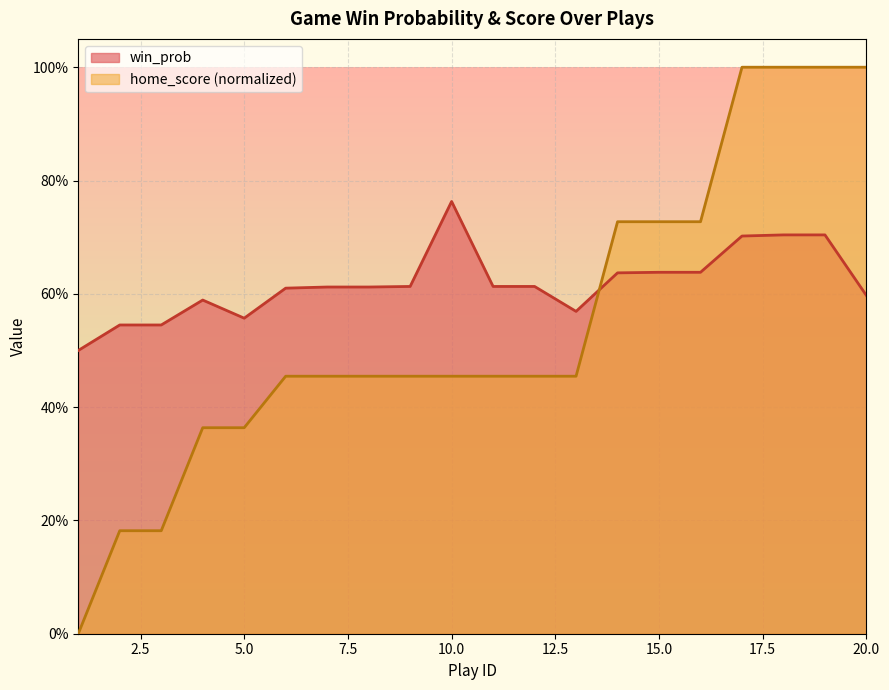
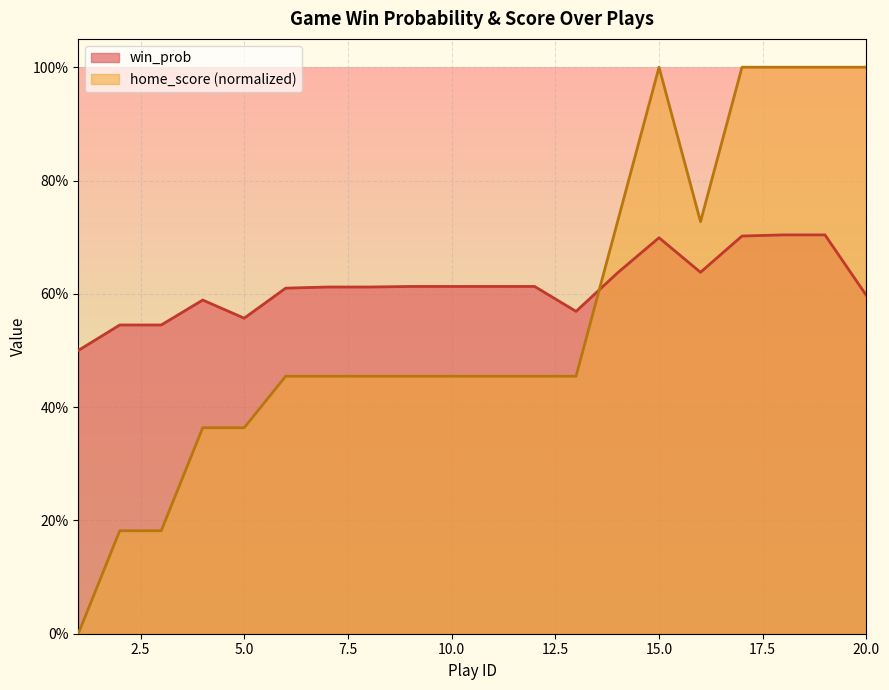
win_prob, 10.0: 76% -> 61%
win_prob, 15.0: 64% -> 70%
home_score (normalized), 15.0: 73% -> 100%
